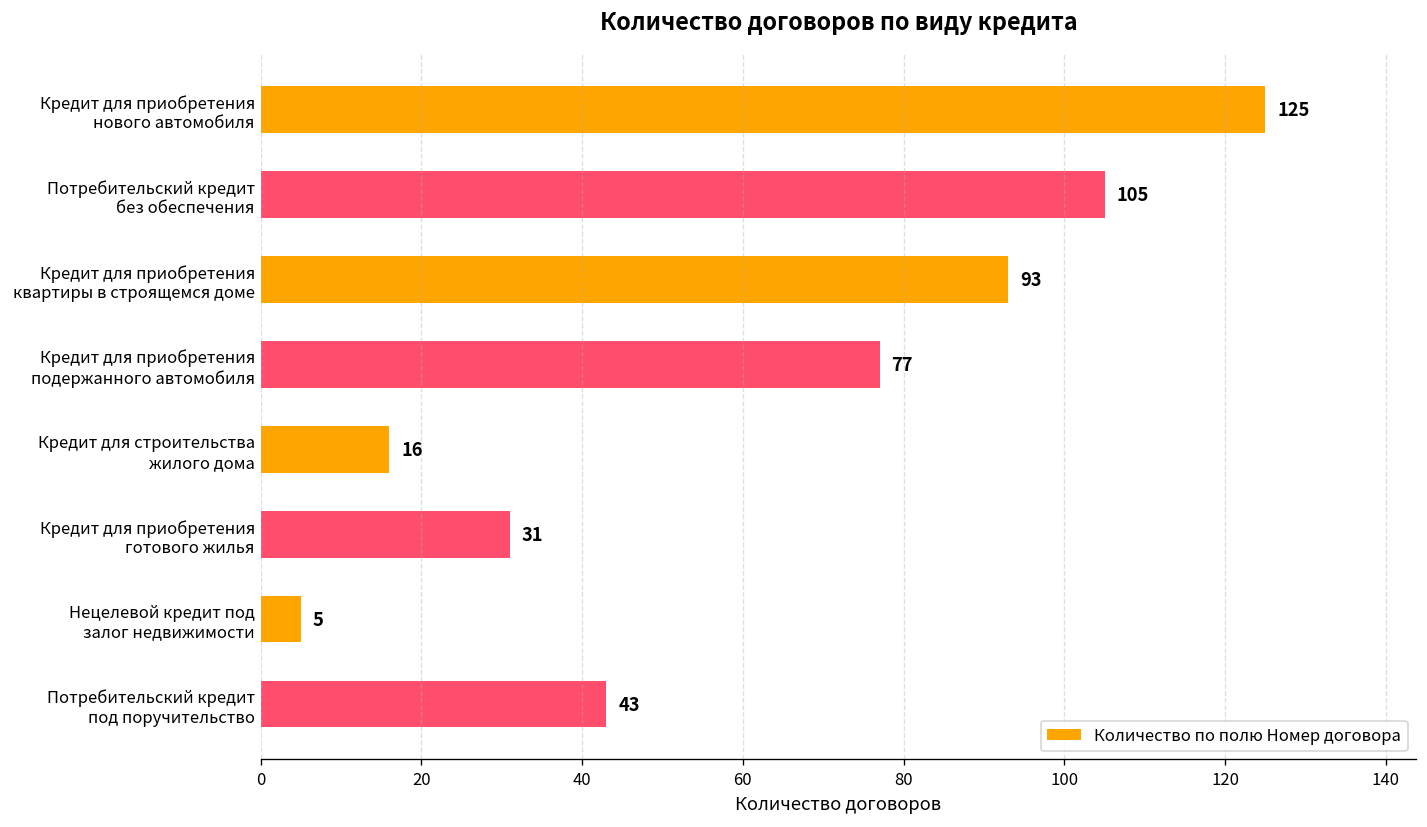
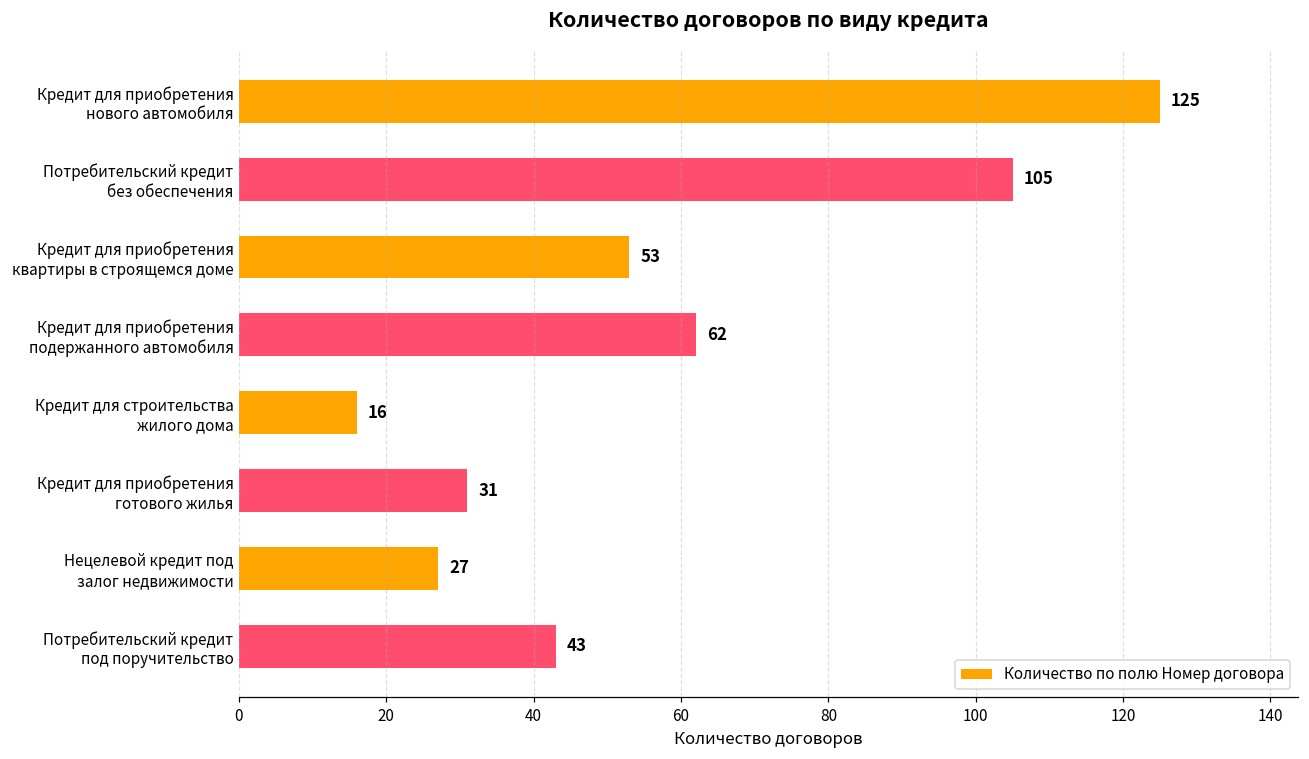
Кредит для приобретения квартиры в строящемся доме: 93 -> 53
Кредит для приобретения подержанного автомобиля: 77 -> 62
Нецелевой кредит под залог недвижимости: 5 -> 27
